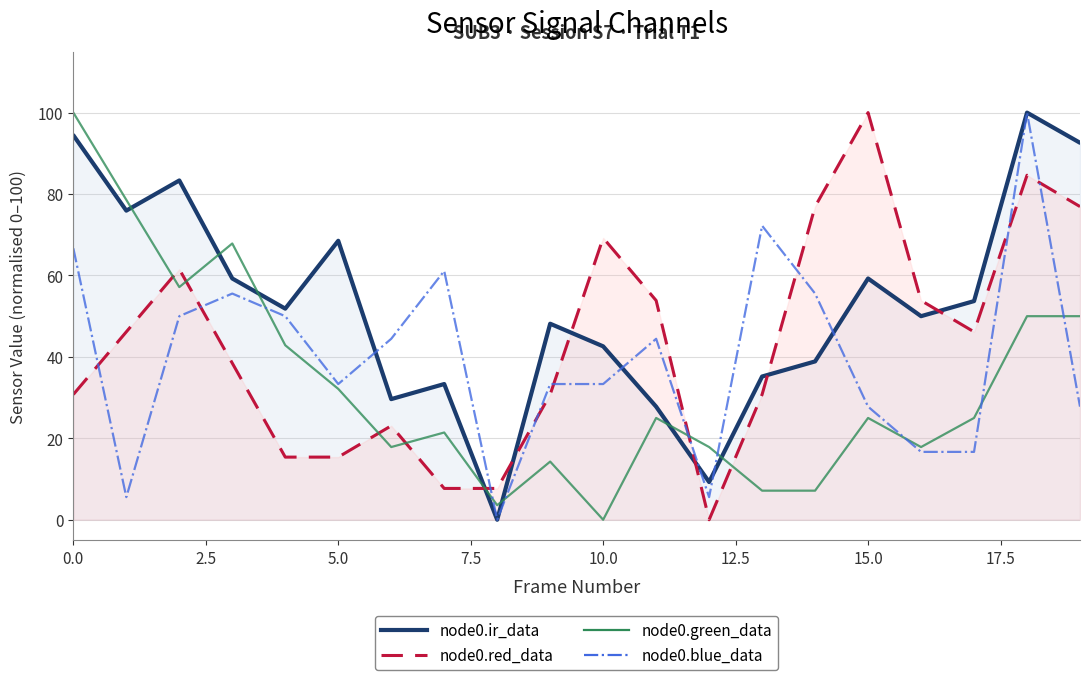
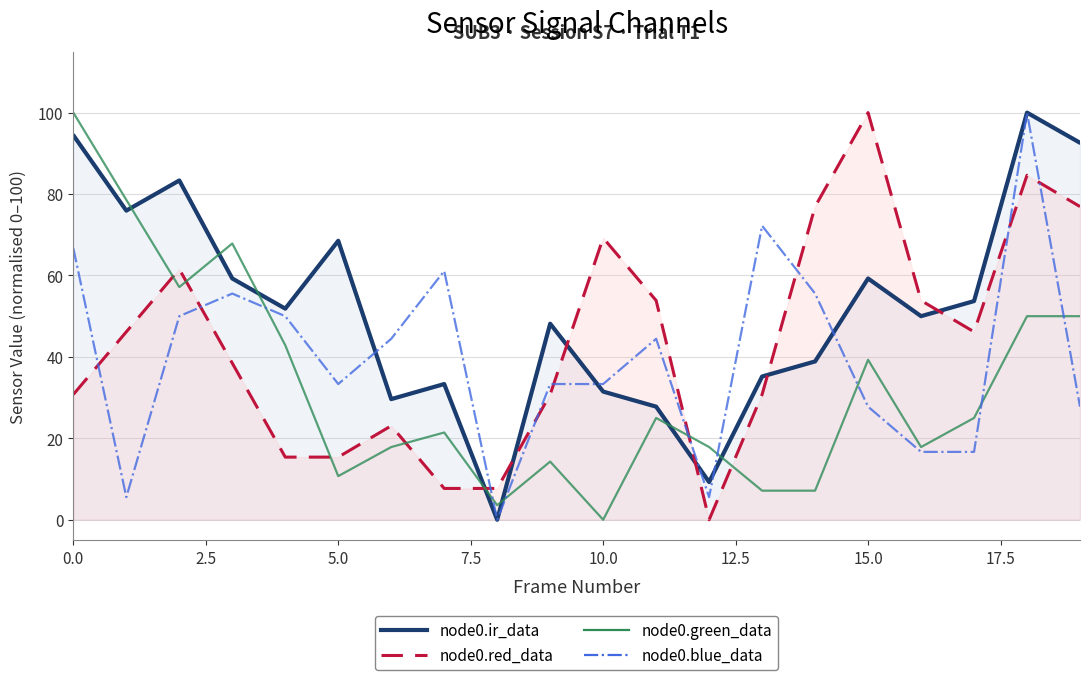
node0.green_data, 5.0: 32 -> 11
node0.ir_data, 10.0: 43 -> 31
node0.green_data, 15.0: 25 -> 39
